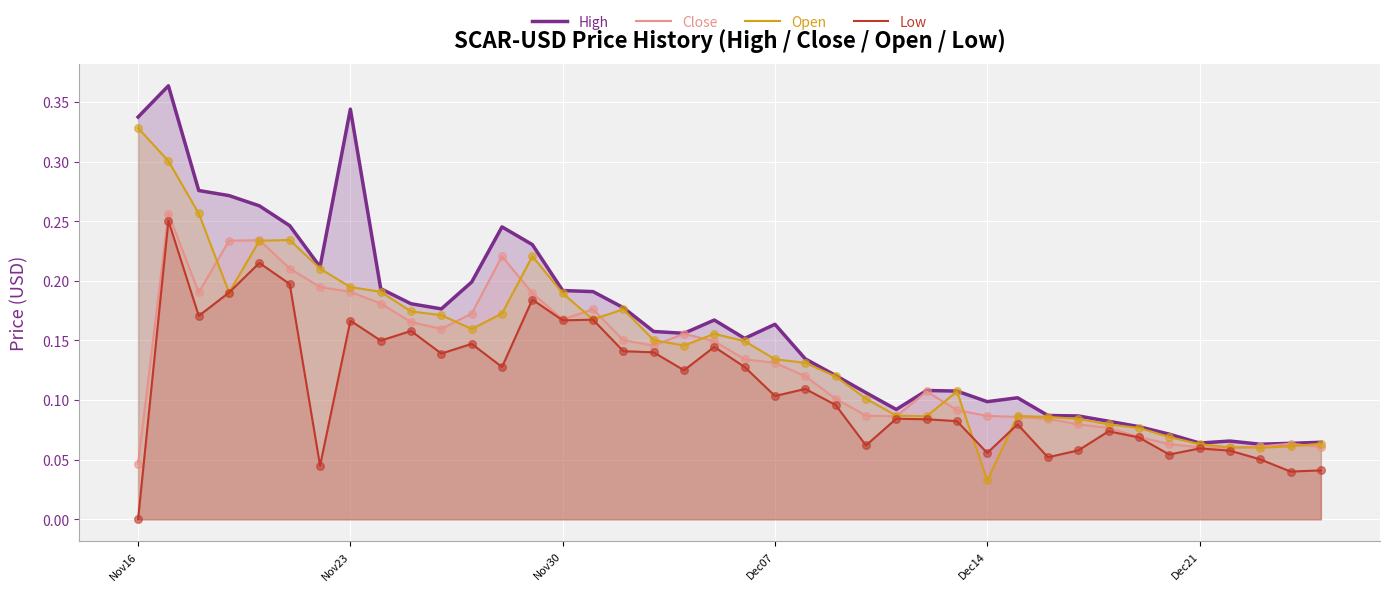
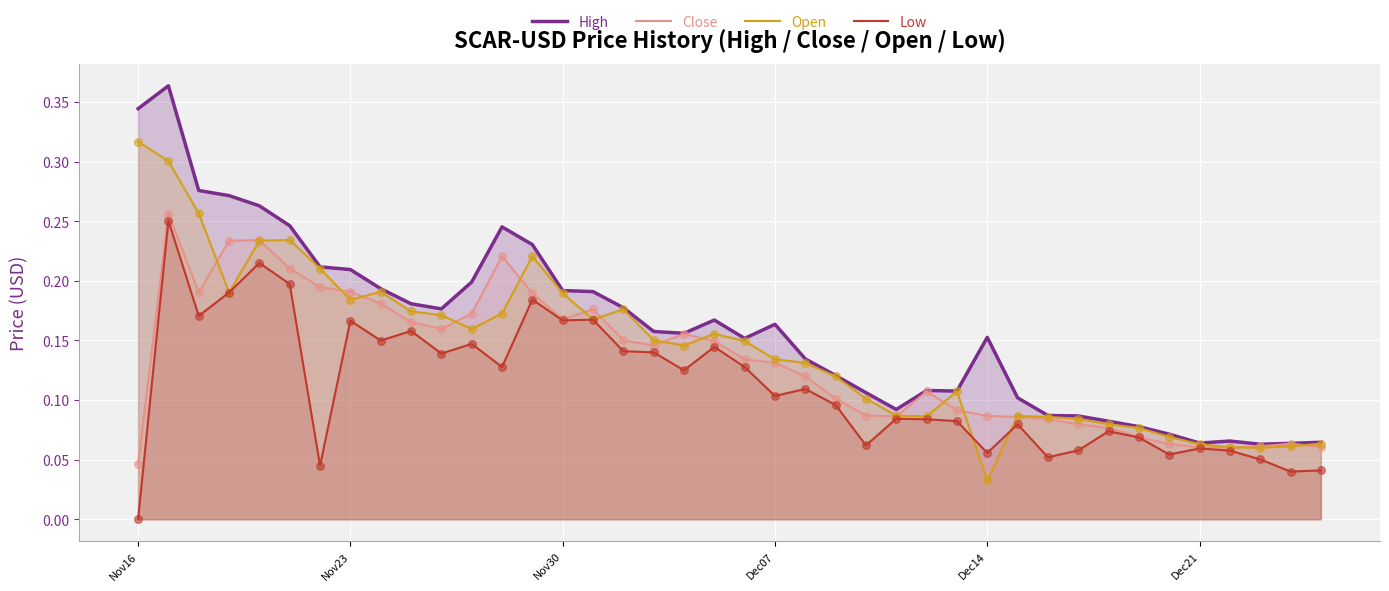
High, Nov16: 0.337 -> 0.344
Open, Nov16: 0.328 -> 0.317
High, Nov23: 0.344 -> 0.209
Open, Nov23: 0.195 -> 0.184
High, Dec14: 0.099 -> 0.153
